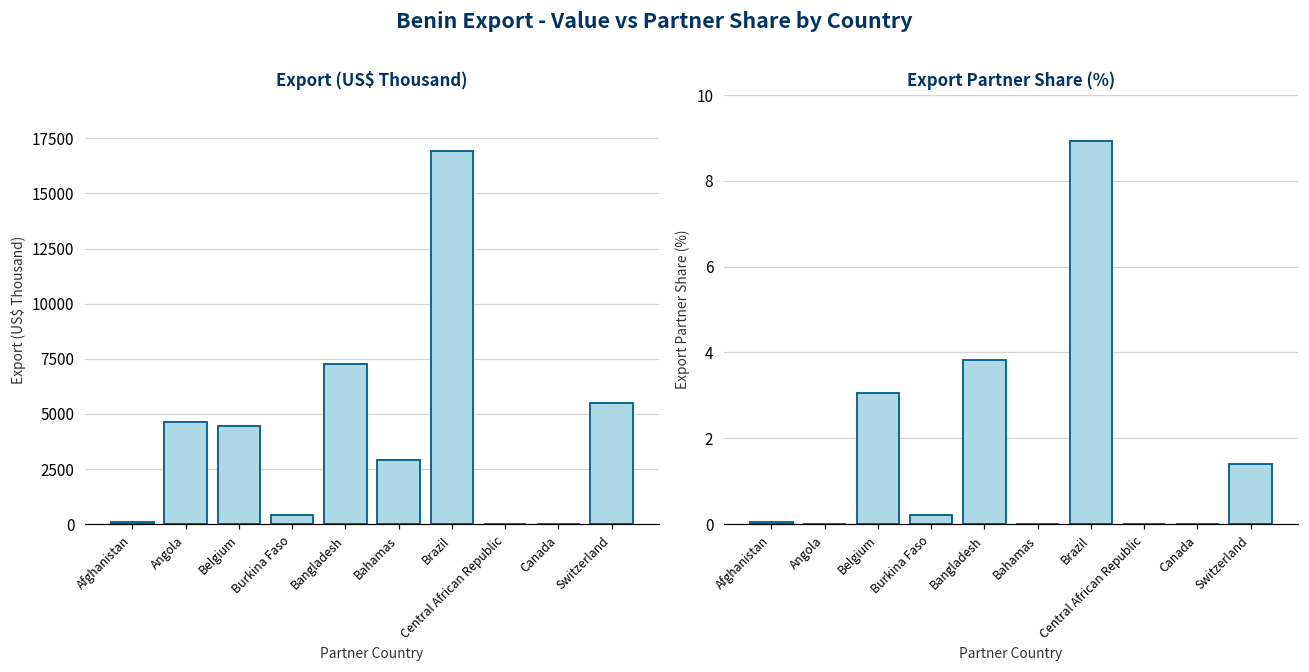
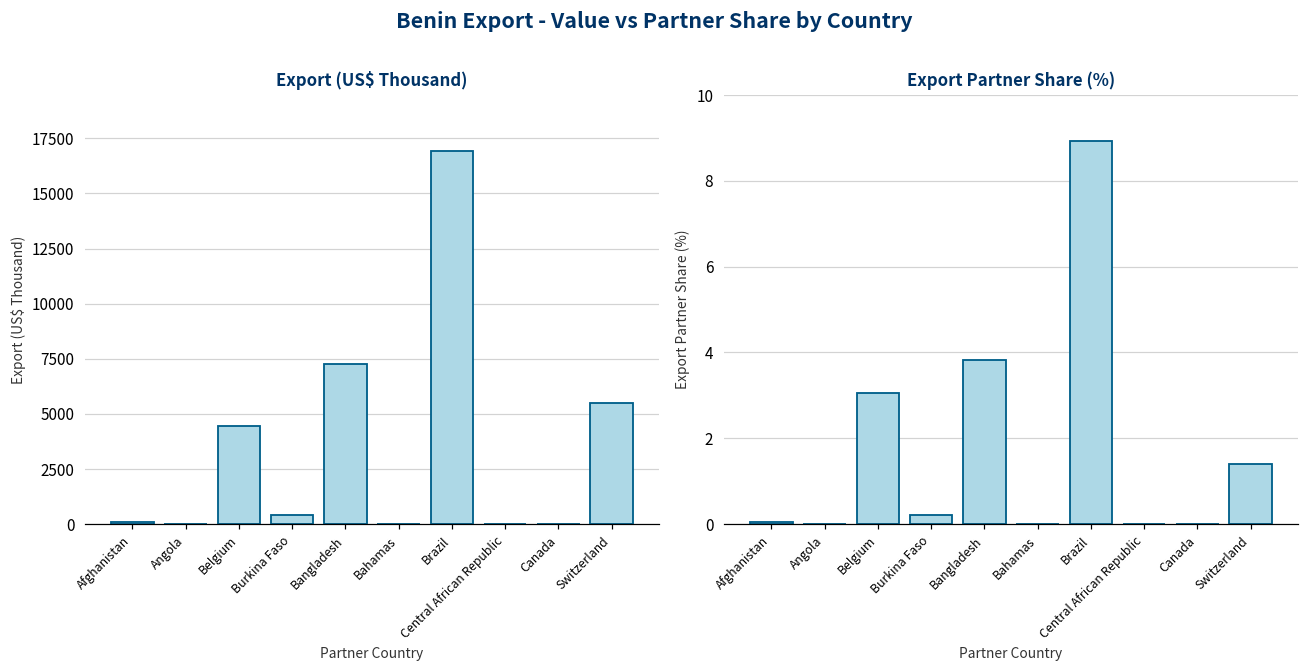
Export (US$ Thousand), Angola: 4600 -> 0
Export (US$ Thousand), Bahamas: 2900 -> 0
